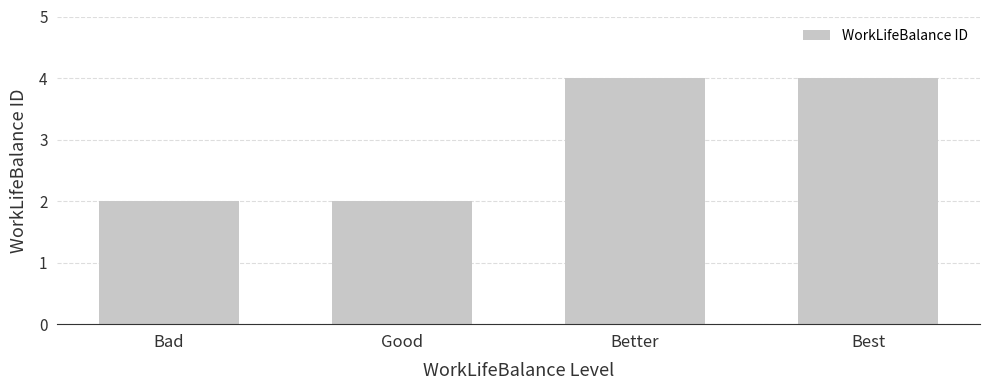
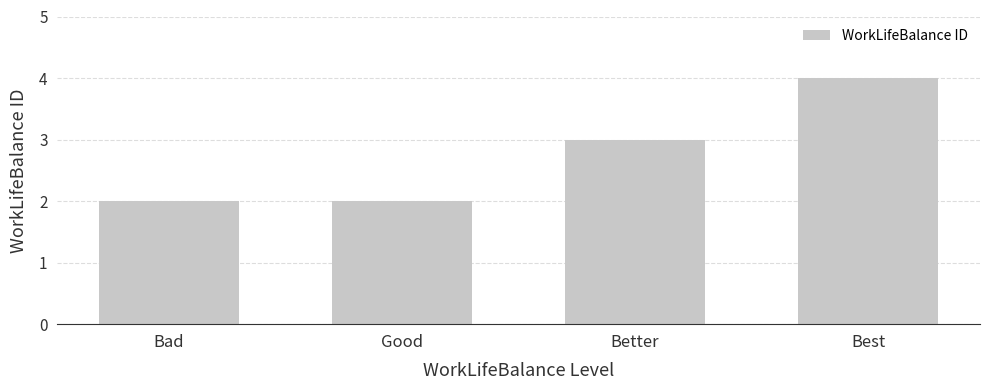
Better: 4 -> 3
